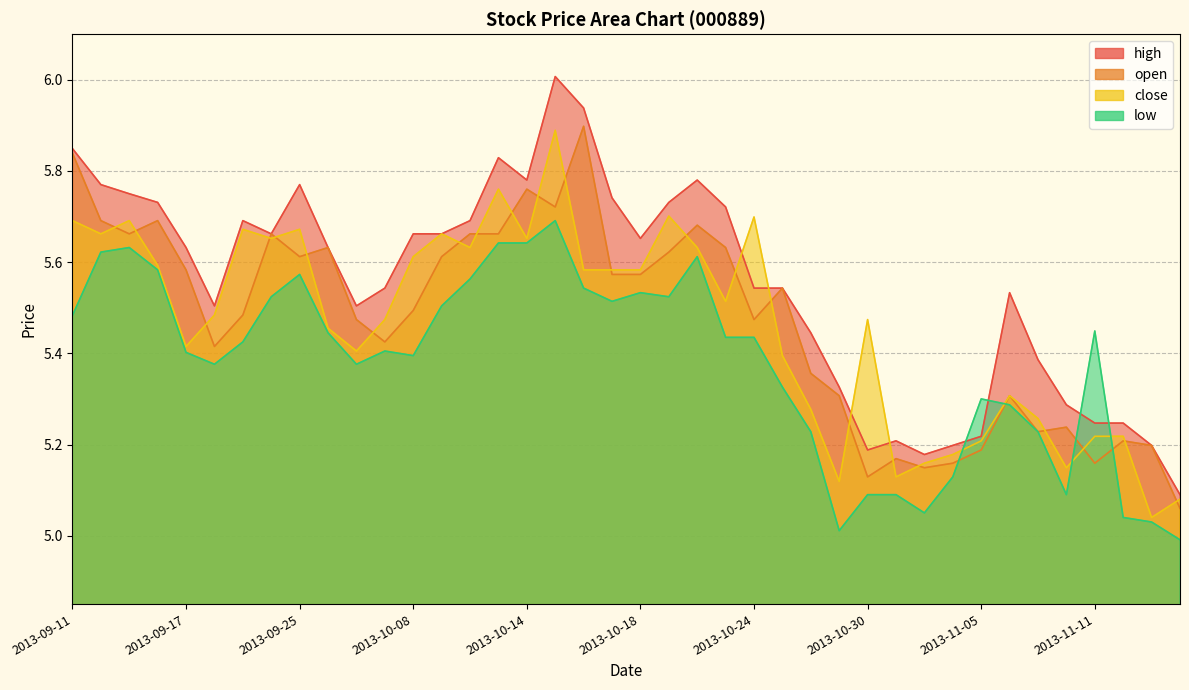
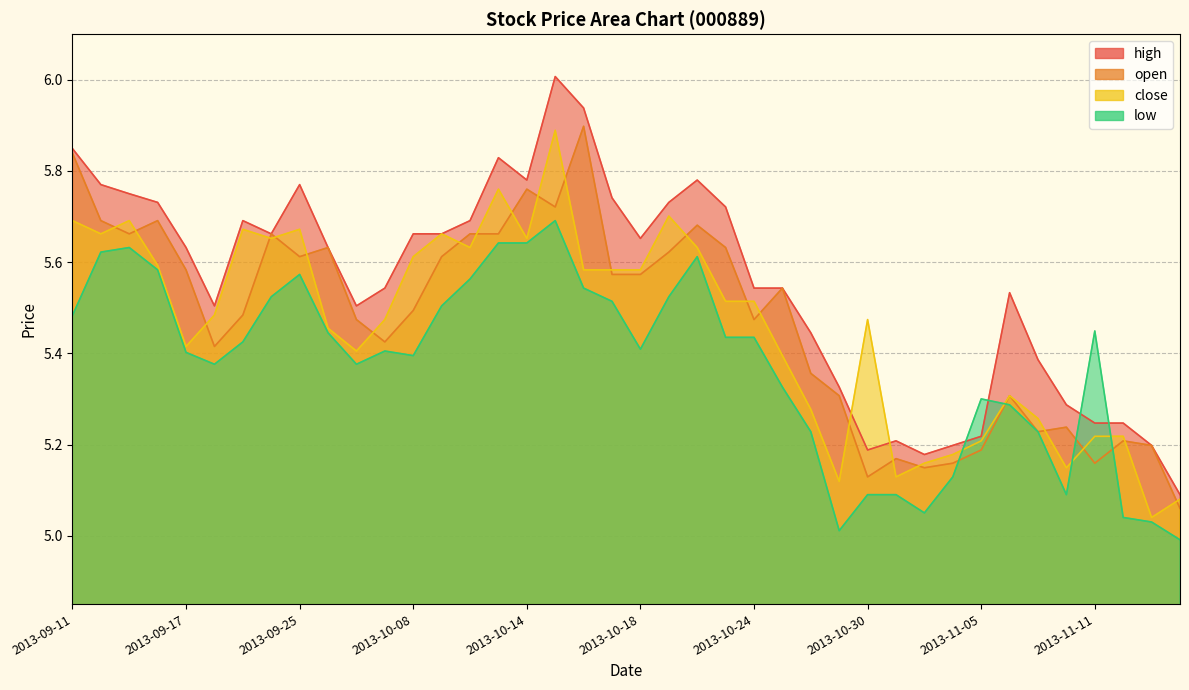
low, 2013-10-18: 5.53 -> 5.41
close, 2013-10-24: 5.70 -> 5.51
